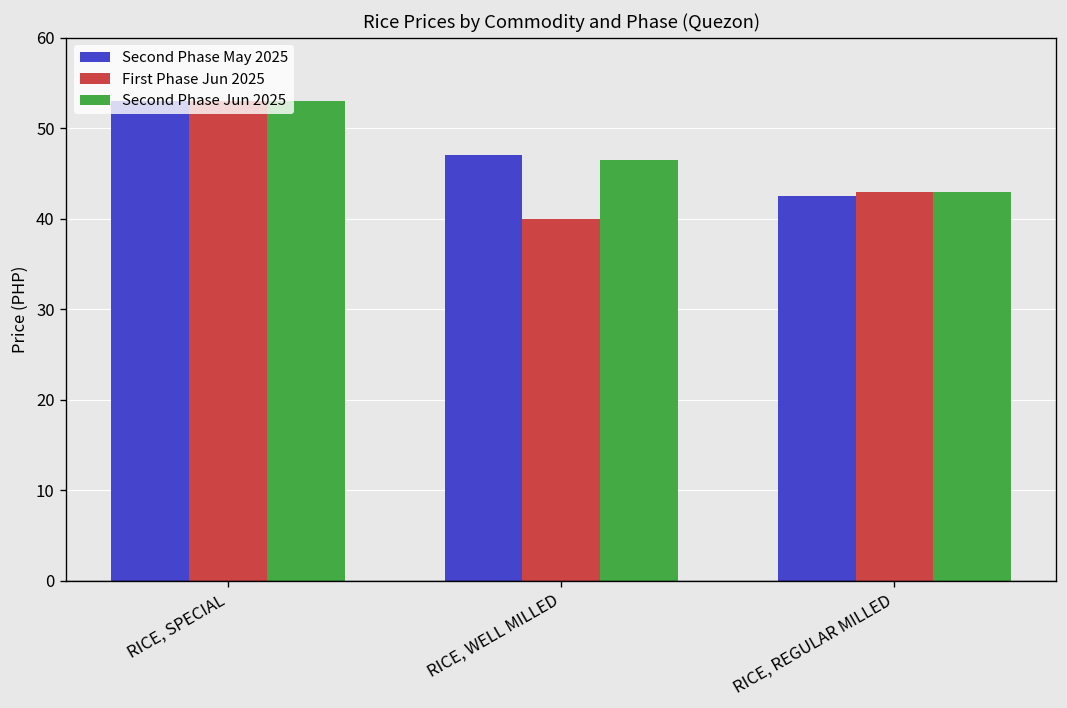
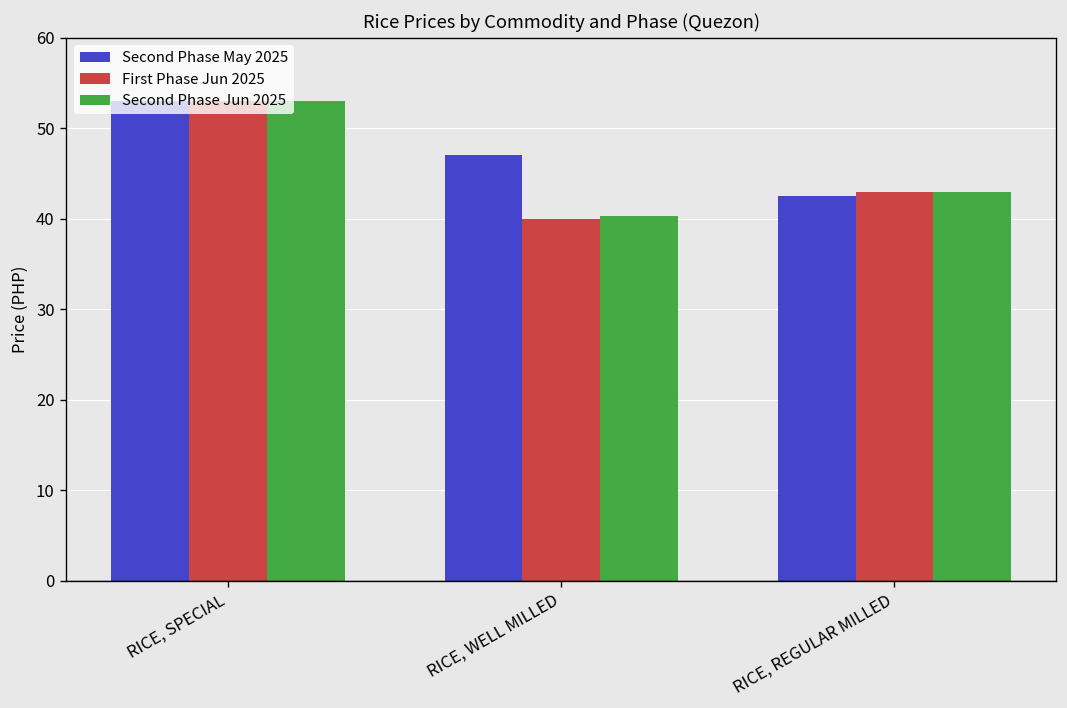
Second Phase Jun 2025, RICE, WELL MILLED: 47 -> 40
